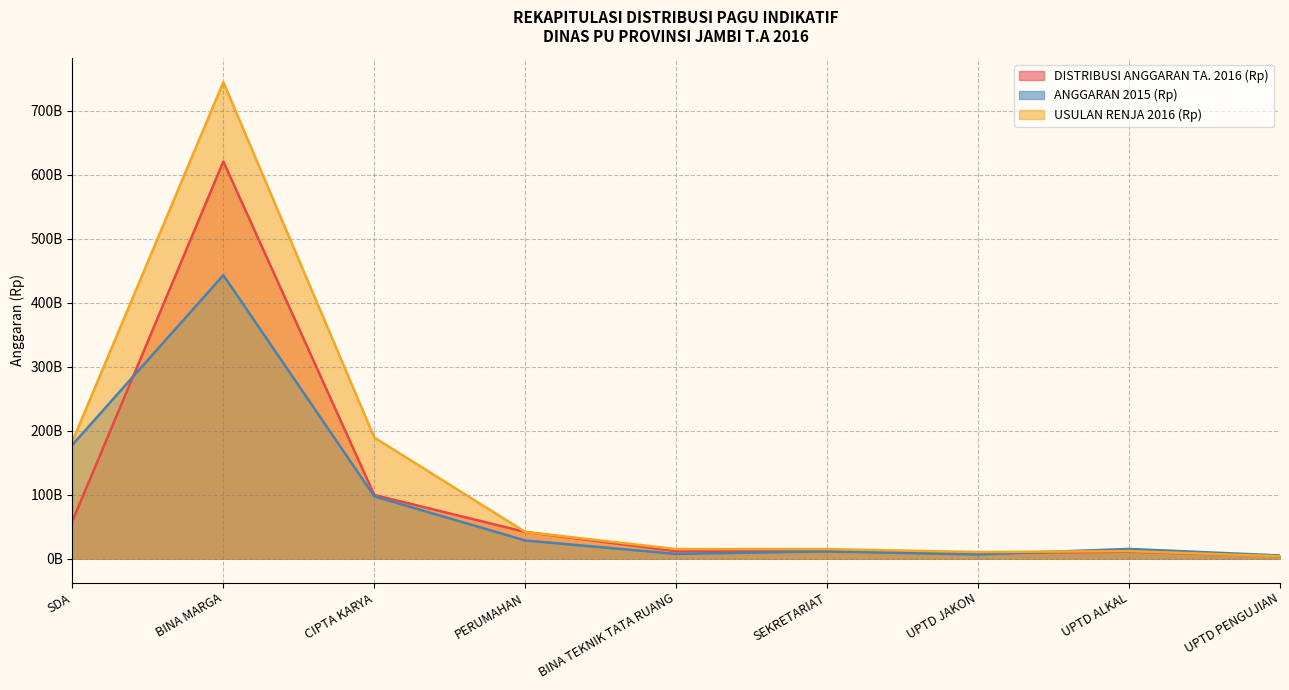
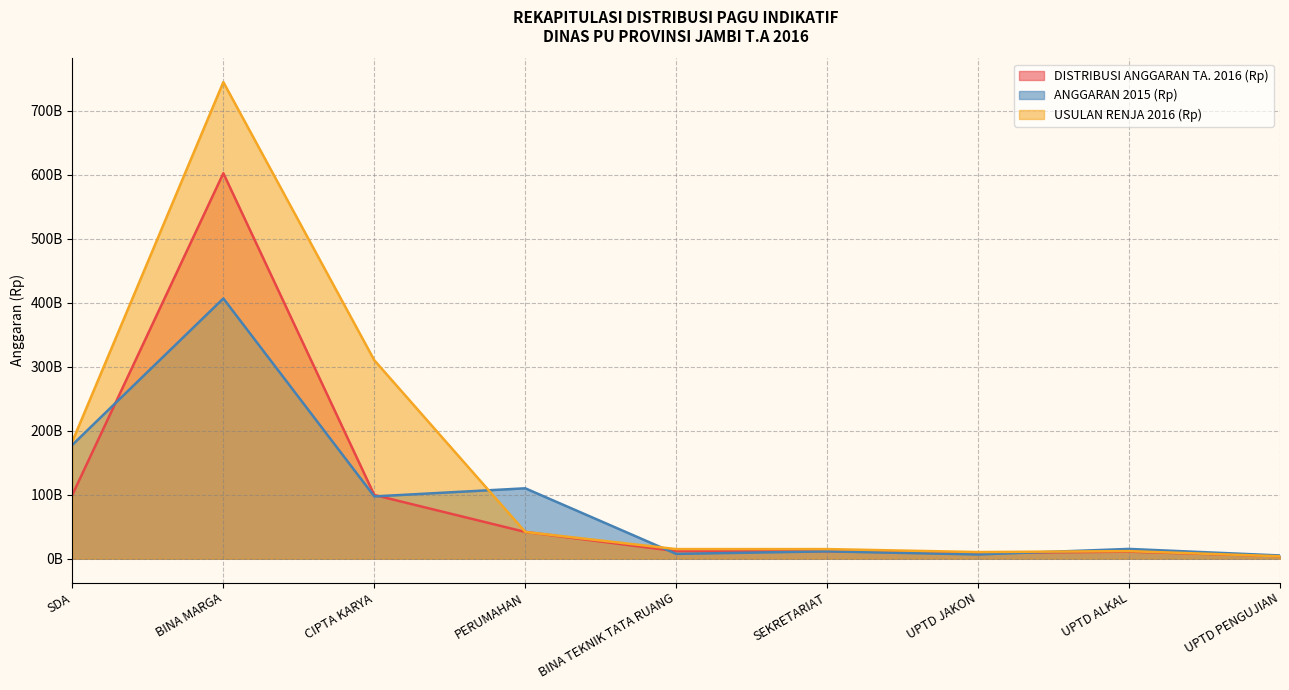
DISTRIBUSI ANGGARAN TA. 2016 (Rp), SDA: 60000000000 -> 100000000000
DISTRIBUSI ANGGARAN TA. 2016 (Rp), BINA MARGA: 620000000000 -> 600000000000
ANGGARAN 2015 (Rp), BINA MARGA: 440000000000 -> 410000000000
USULAN RENJA 2016 (Rp), CIPTA KARYA: 190000000000 -> 310000000000
ANGGARAN 2015 (Rp), PERUMAHAN: 30000000000 -> 110000000000
